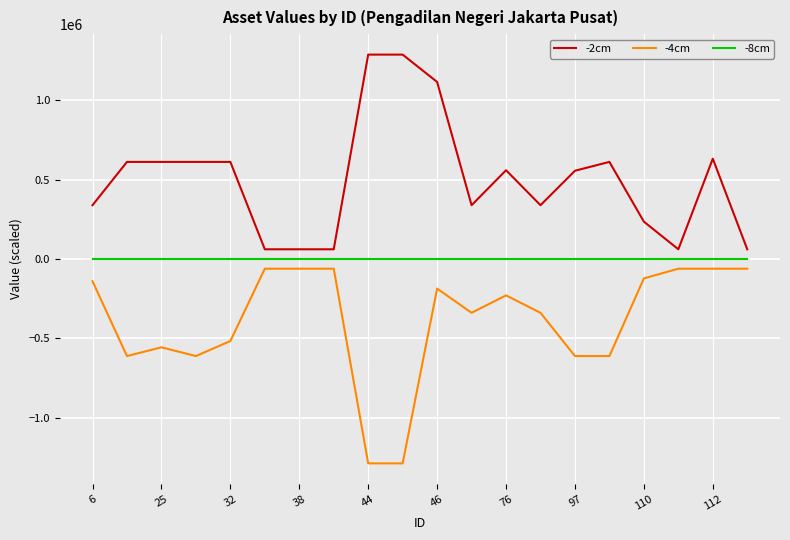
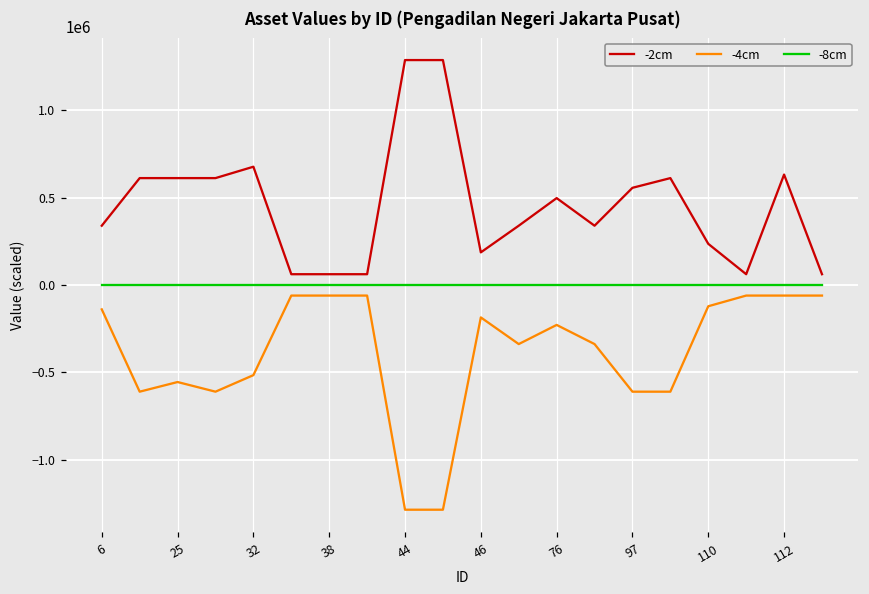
-2cm, 32: 610000 -> 680000
-2cm, 46: 1110000 -> 190000
-2cm, 76: 560000 -> 500000
